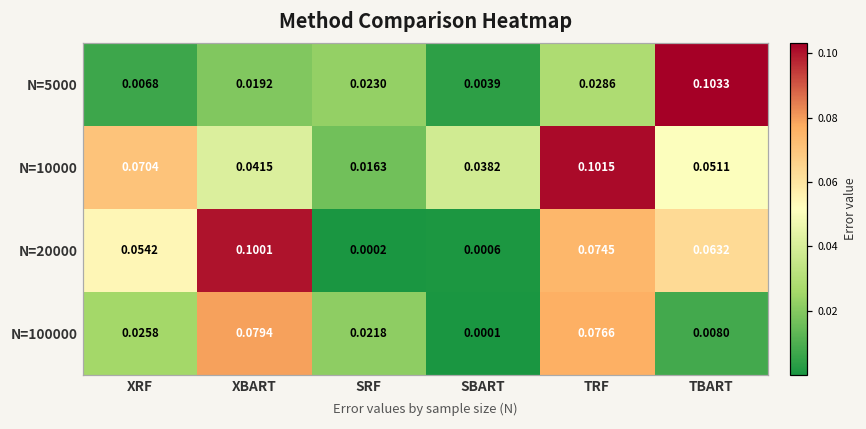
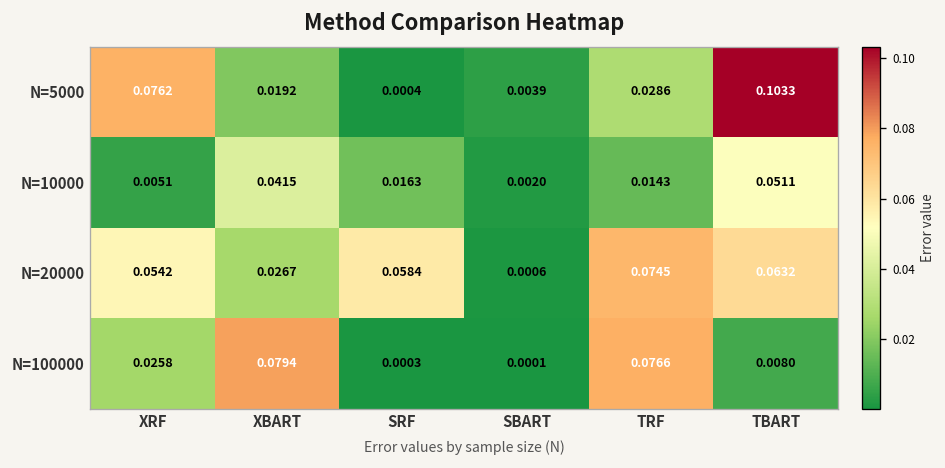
N=5000, XRF: 0.0068 -> 0.0762
N=5000, SRF: 0.0230 -> 0.0004
N=10000, XRF: 0.0704 -> 0.0051
N=10000, SBART: 0.0382 -> 0.0020
N=10000, TRF: 0.1015 -> 0.0143
N=20000, XBART: 0.1001 -> 0.0267
N=20000, SRF: 0.0002 -> 0.0584
N=100000, SRF: 0.0218 -> 0.0003
